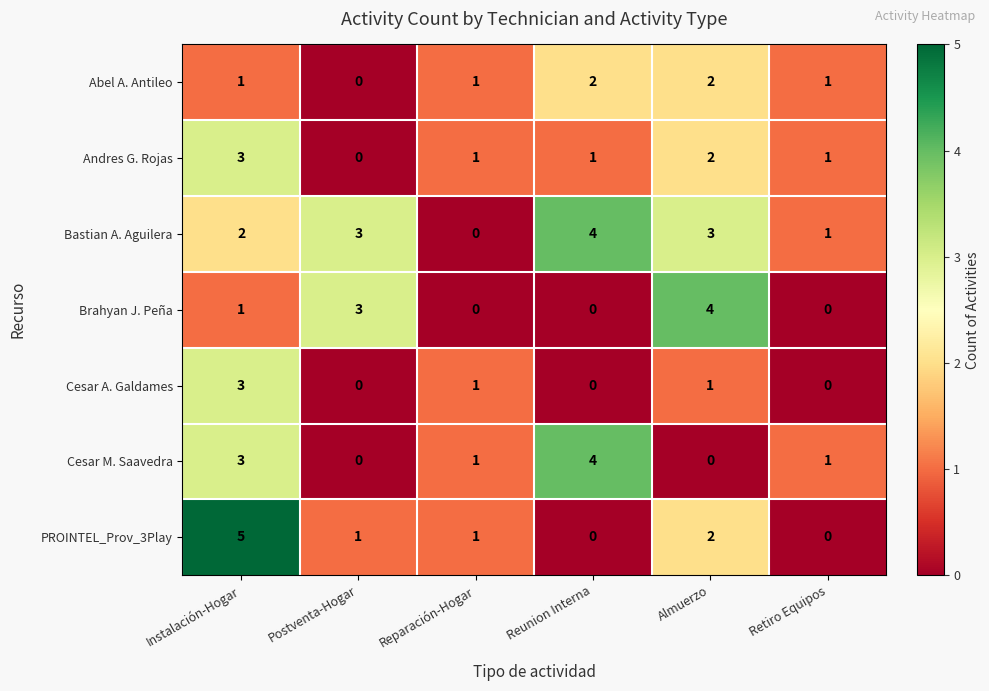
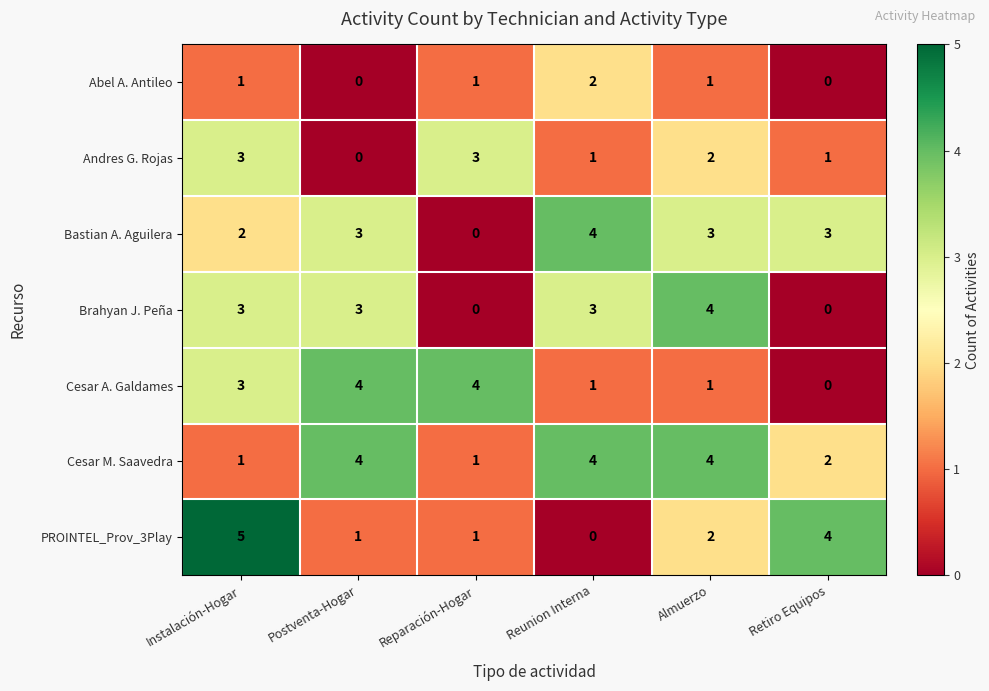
Abel A. Antileo, Almuerzo: 2 -> 1
Abel A. Antileo, Retiro Equipos: 1 -> 0
Andres G. Rojas, Reparación-Hogar: 1 -> 3
Bastian A. Aguilera, Retiro Equipos: 1 -> 3
Brahyan J. Peña, Instalación-Hogar: 1 -> 3
Brahyan J. Peña, Reunion Interna: 0 -> 3
Cesar A. Galdames, Postventa-Hogar: 0 -> 4
Cesar A. Galdames, Reparación-Hogar: 1 -> 4
Cesar A. Galdames, Reunion Interna: 0 -> 1
Cesar M. Saavedra, Instalación-Hogar: 3 -> 1
Cesar M. Saavedra, Postventa-Hogar: 0 -> 4
Cesar M. Saavedra, Almuerzo: 0 -> 4
Cesar M. Saavedra, Retiro Equipos: 1 -> 2
PROINTEL_Prov_3Play, Retiro Equipos: 0 -> 4
